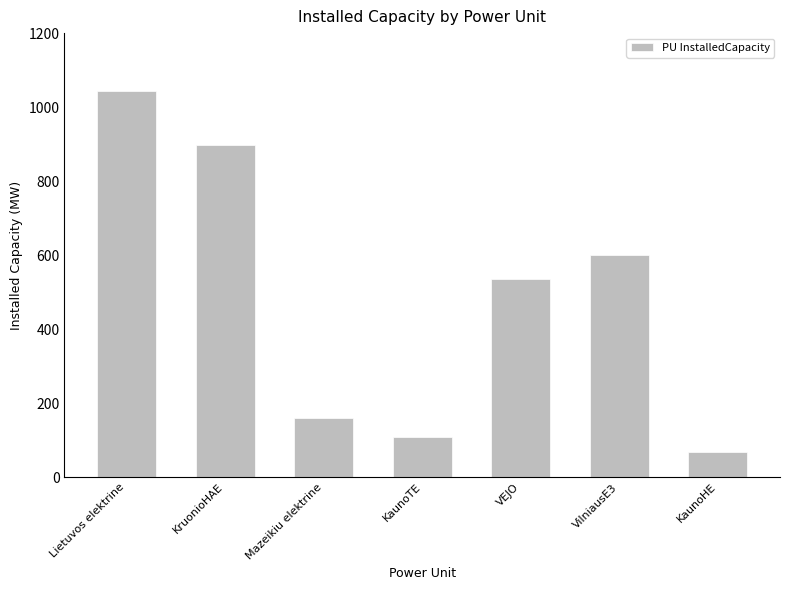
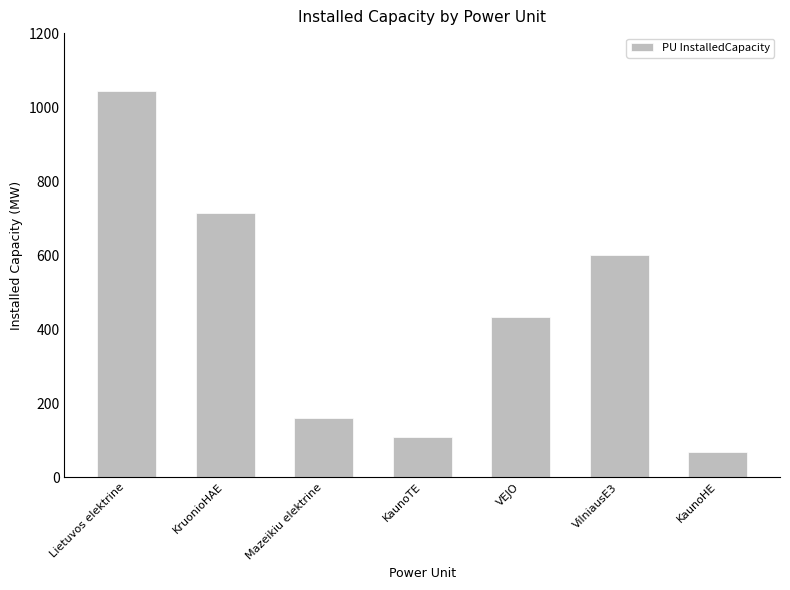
KruonioHAE: 900 -> 710
VEJO: 540 -> 430
